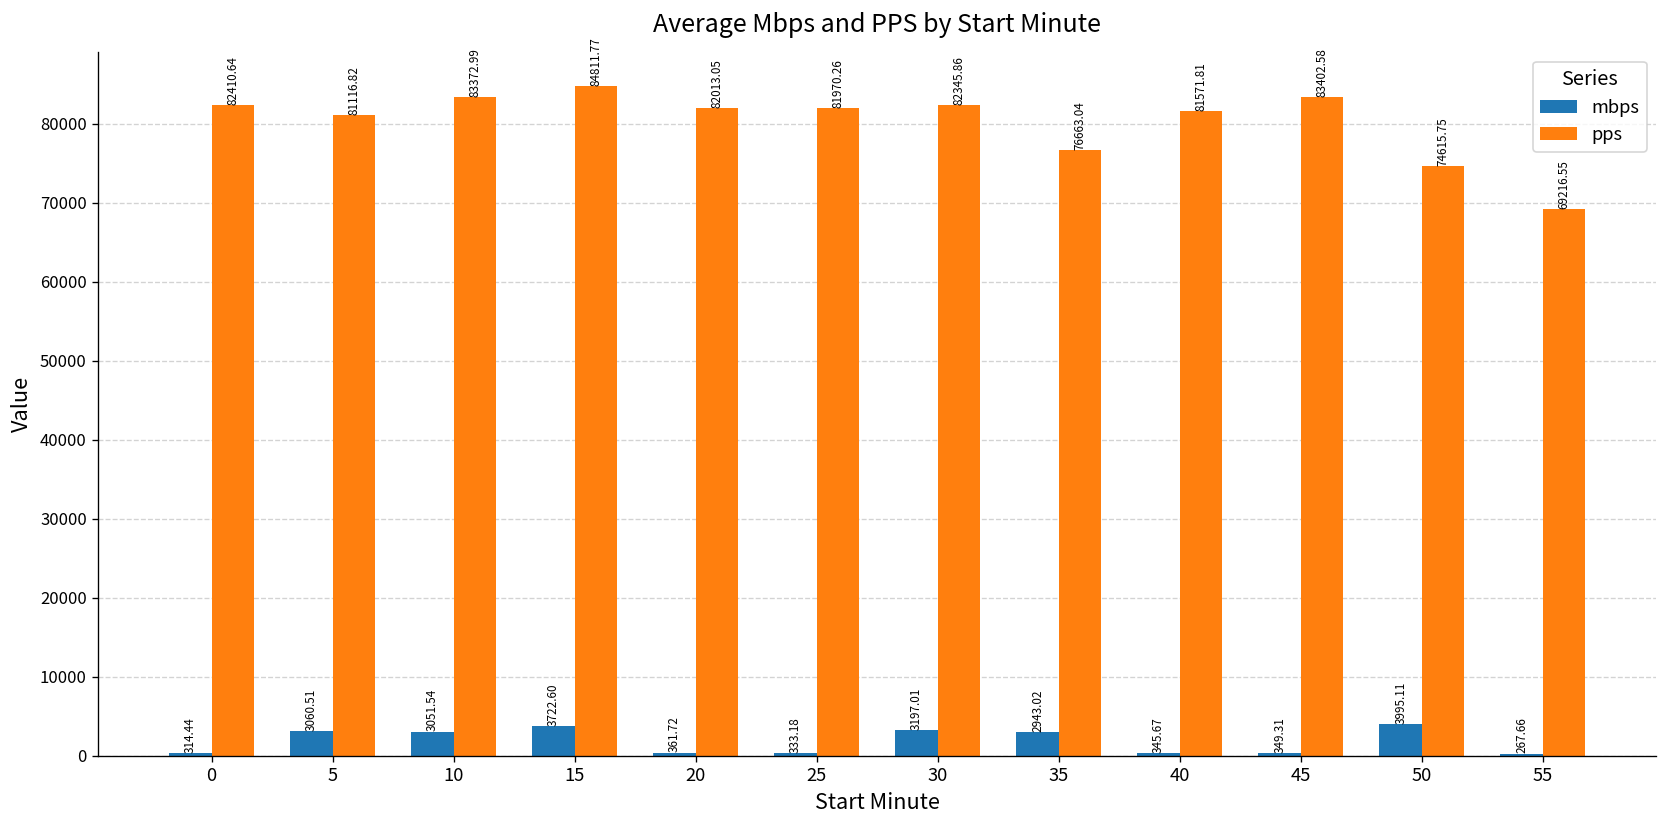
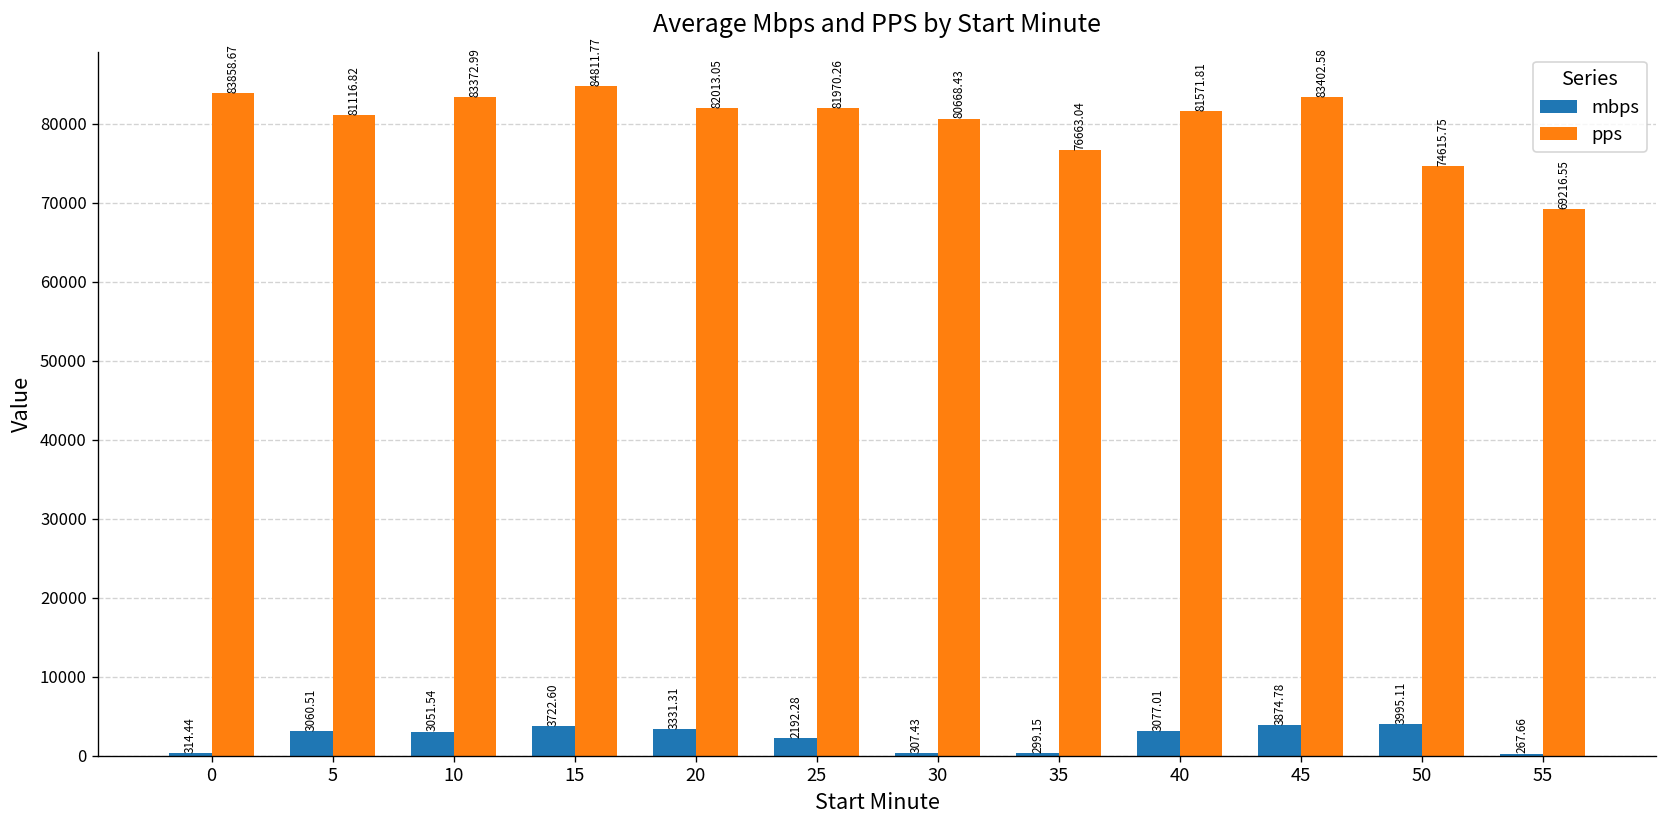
pps, 0: 82410.64 -> 83858.67
mbps, 20: 361.72 -> 3331.31
mbps, 25: 333.18 -> 2192.28
mbps, 30: 3197.01 -> 307.43
pps, 30: 82345.86 -> 80668.43
mbps, 35: 2943.02 -> 299.15
mbps, 40: 345.67 -> 3077.01
mbps, 45: 349.31 -> 3874.78
